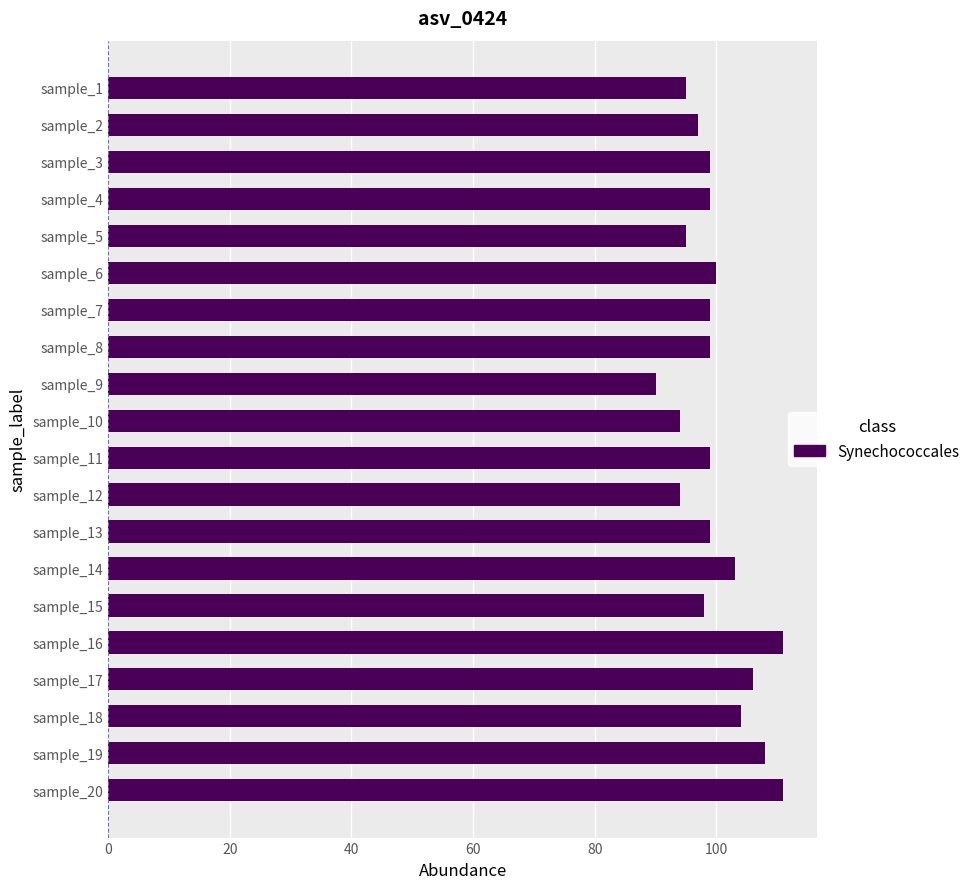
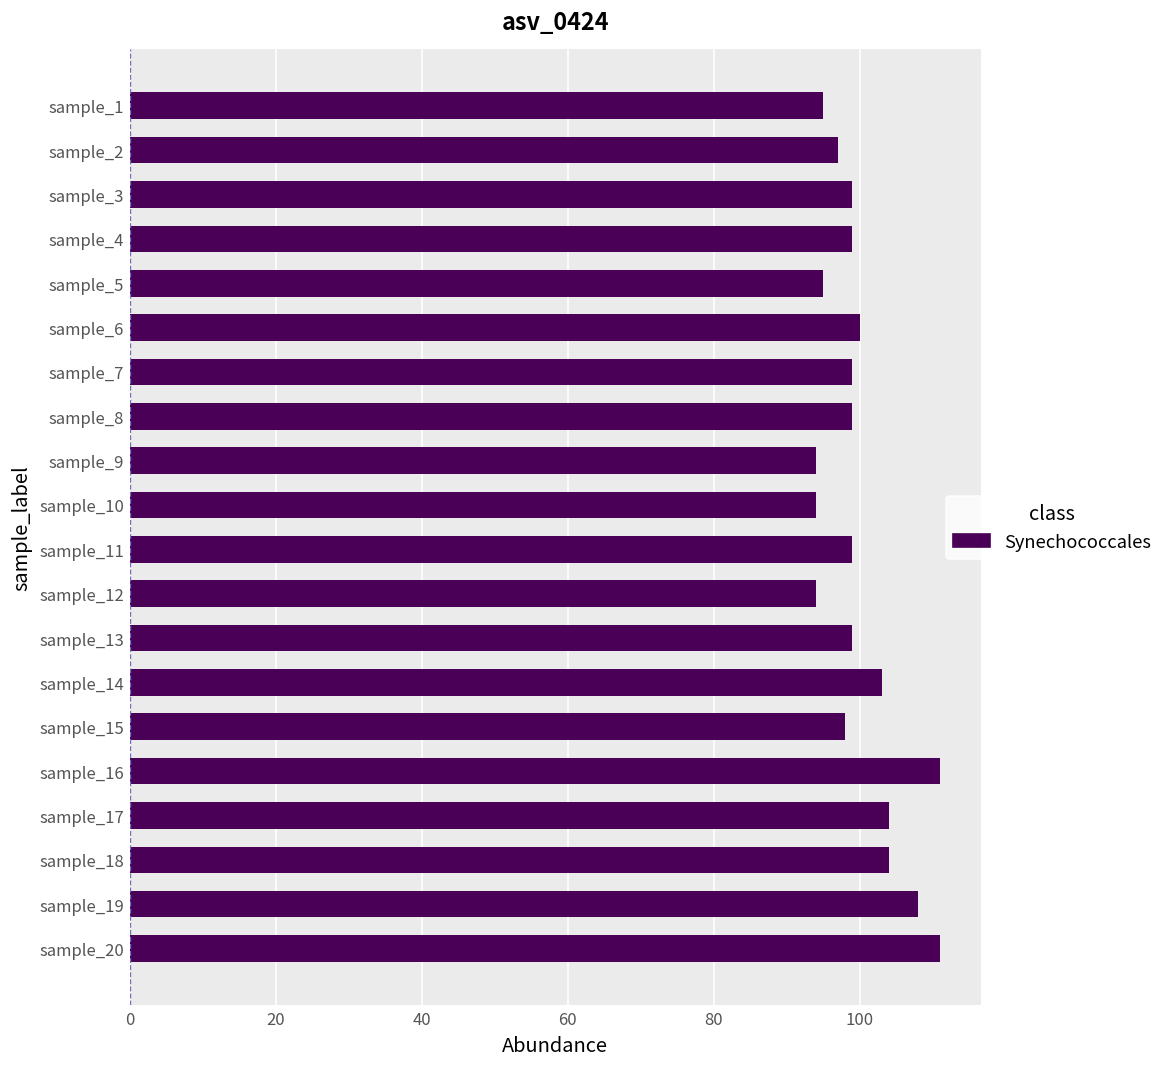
sample_9: 90 -> 94
sample_17: 106 -> 104
